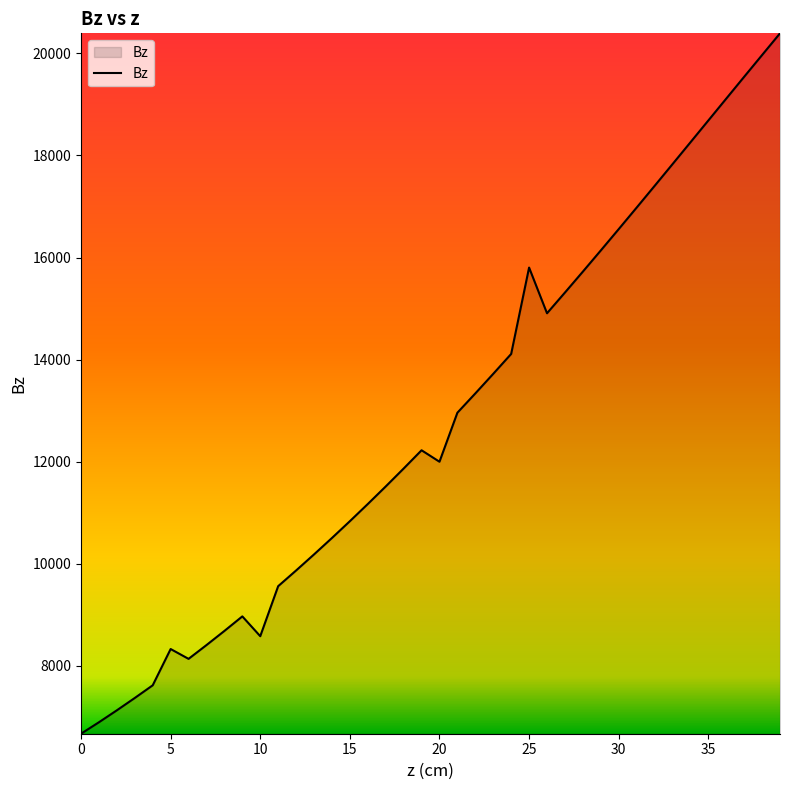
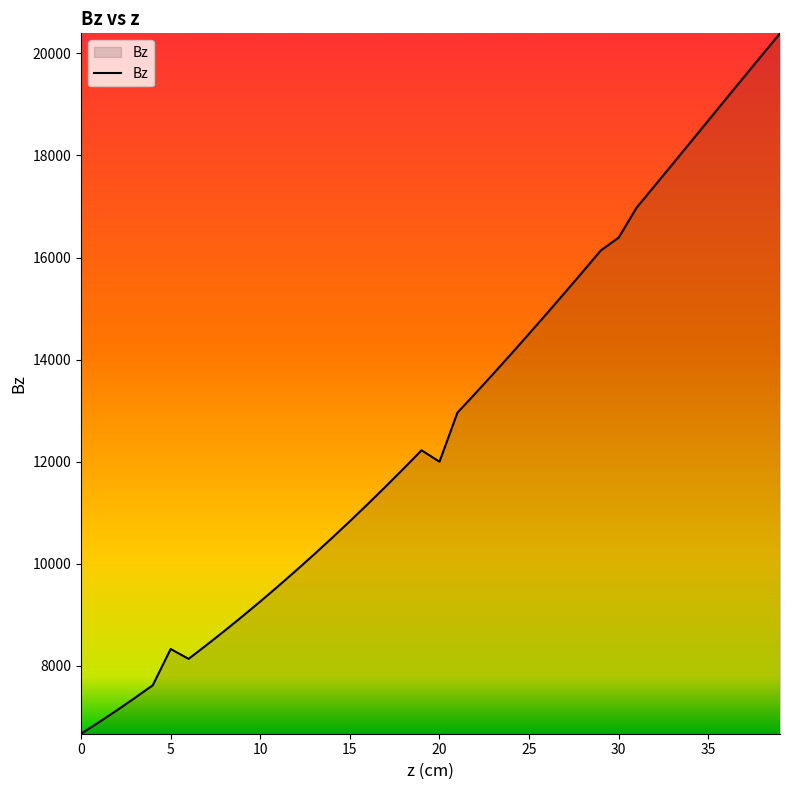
10: 8600 -> 9300
25: 15800 -> 14500
30: 16600 -> 16400
